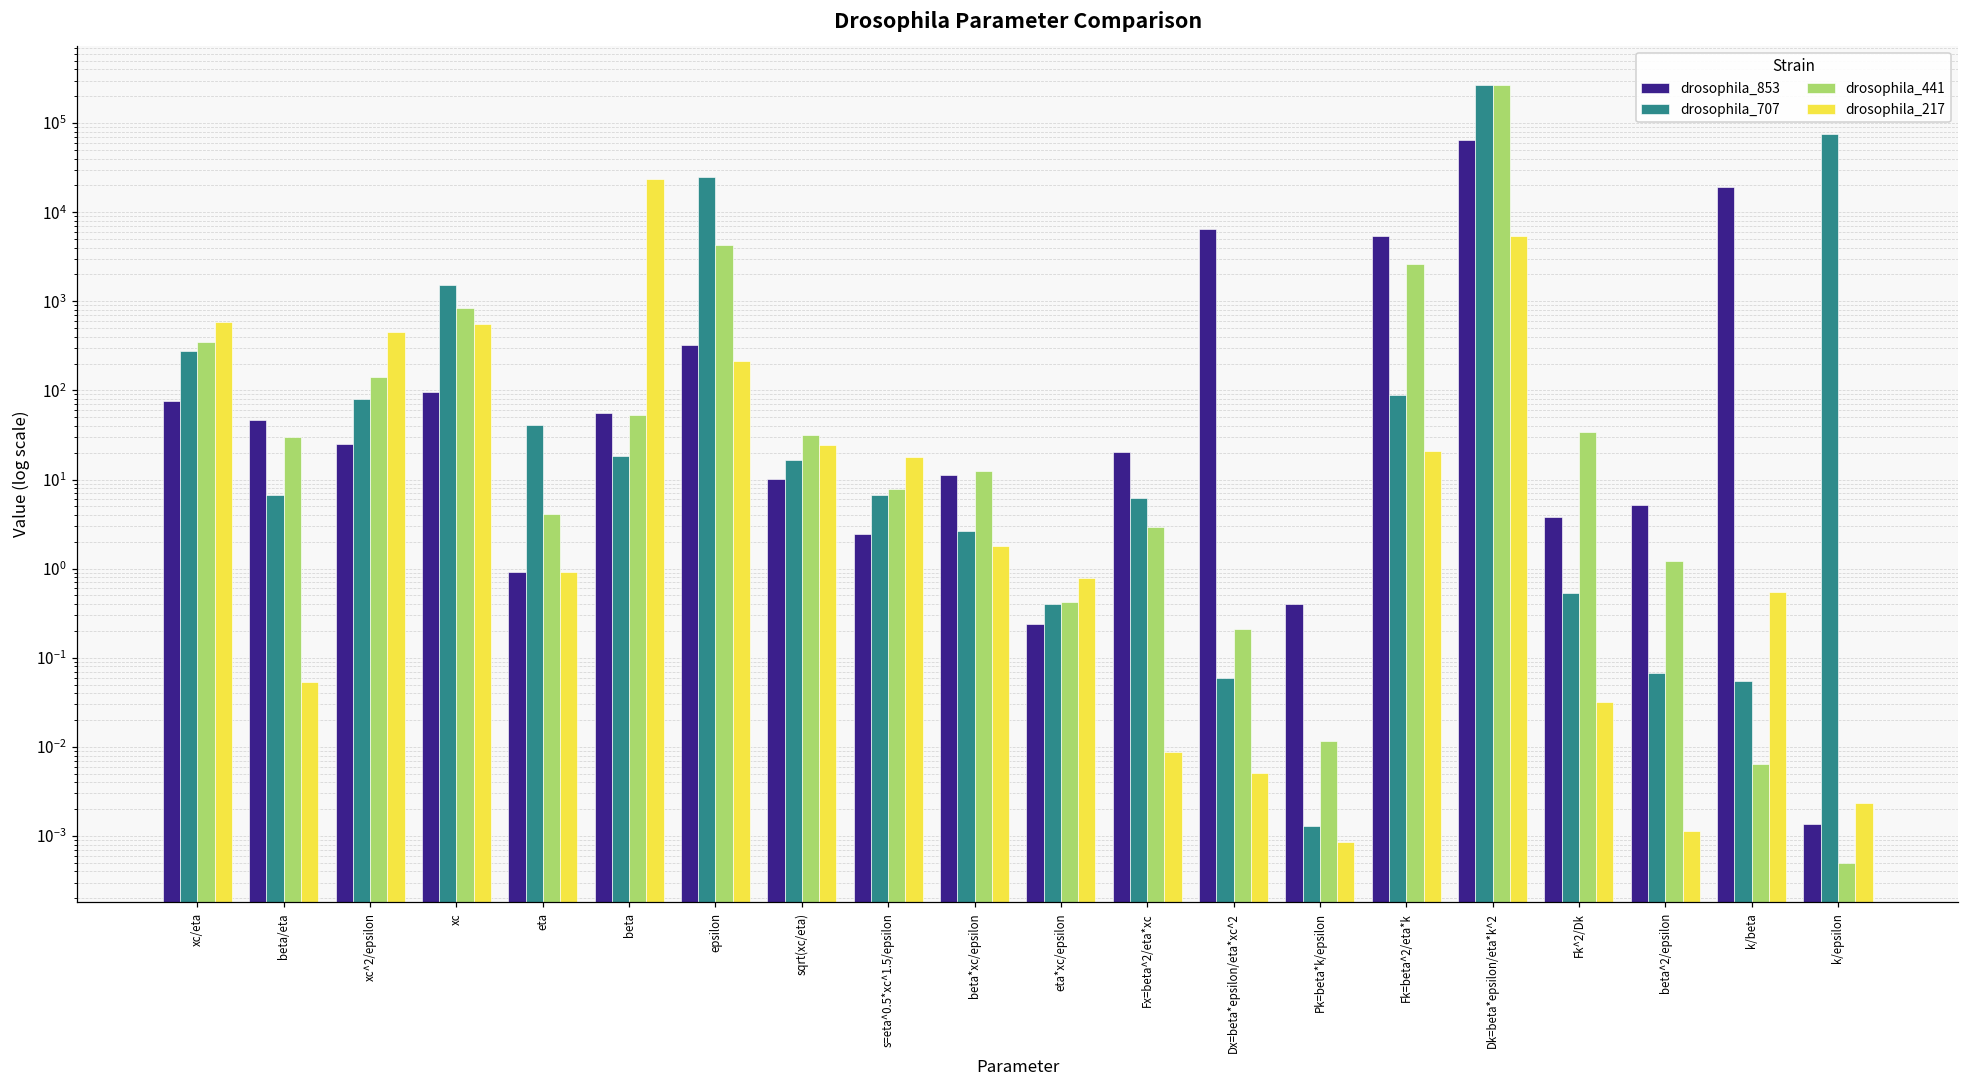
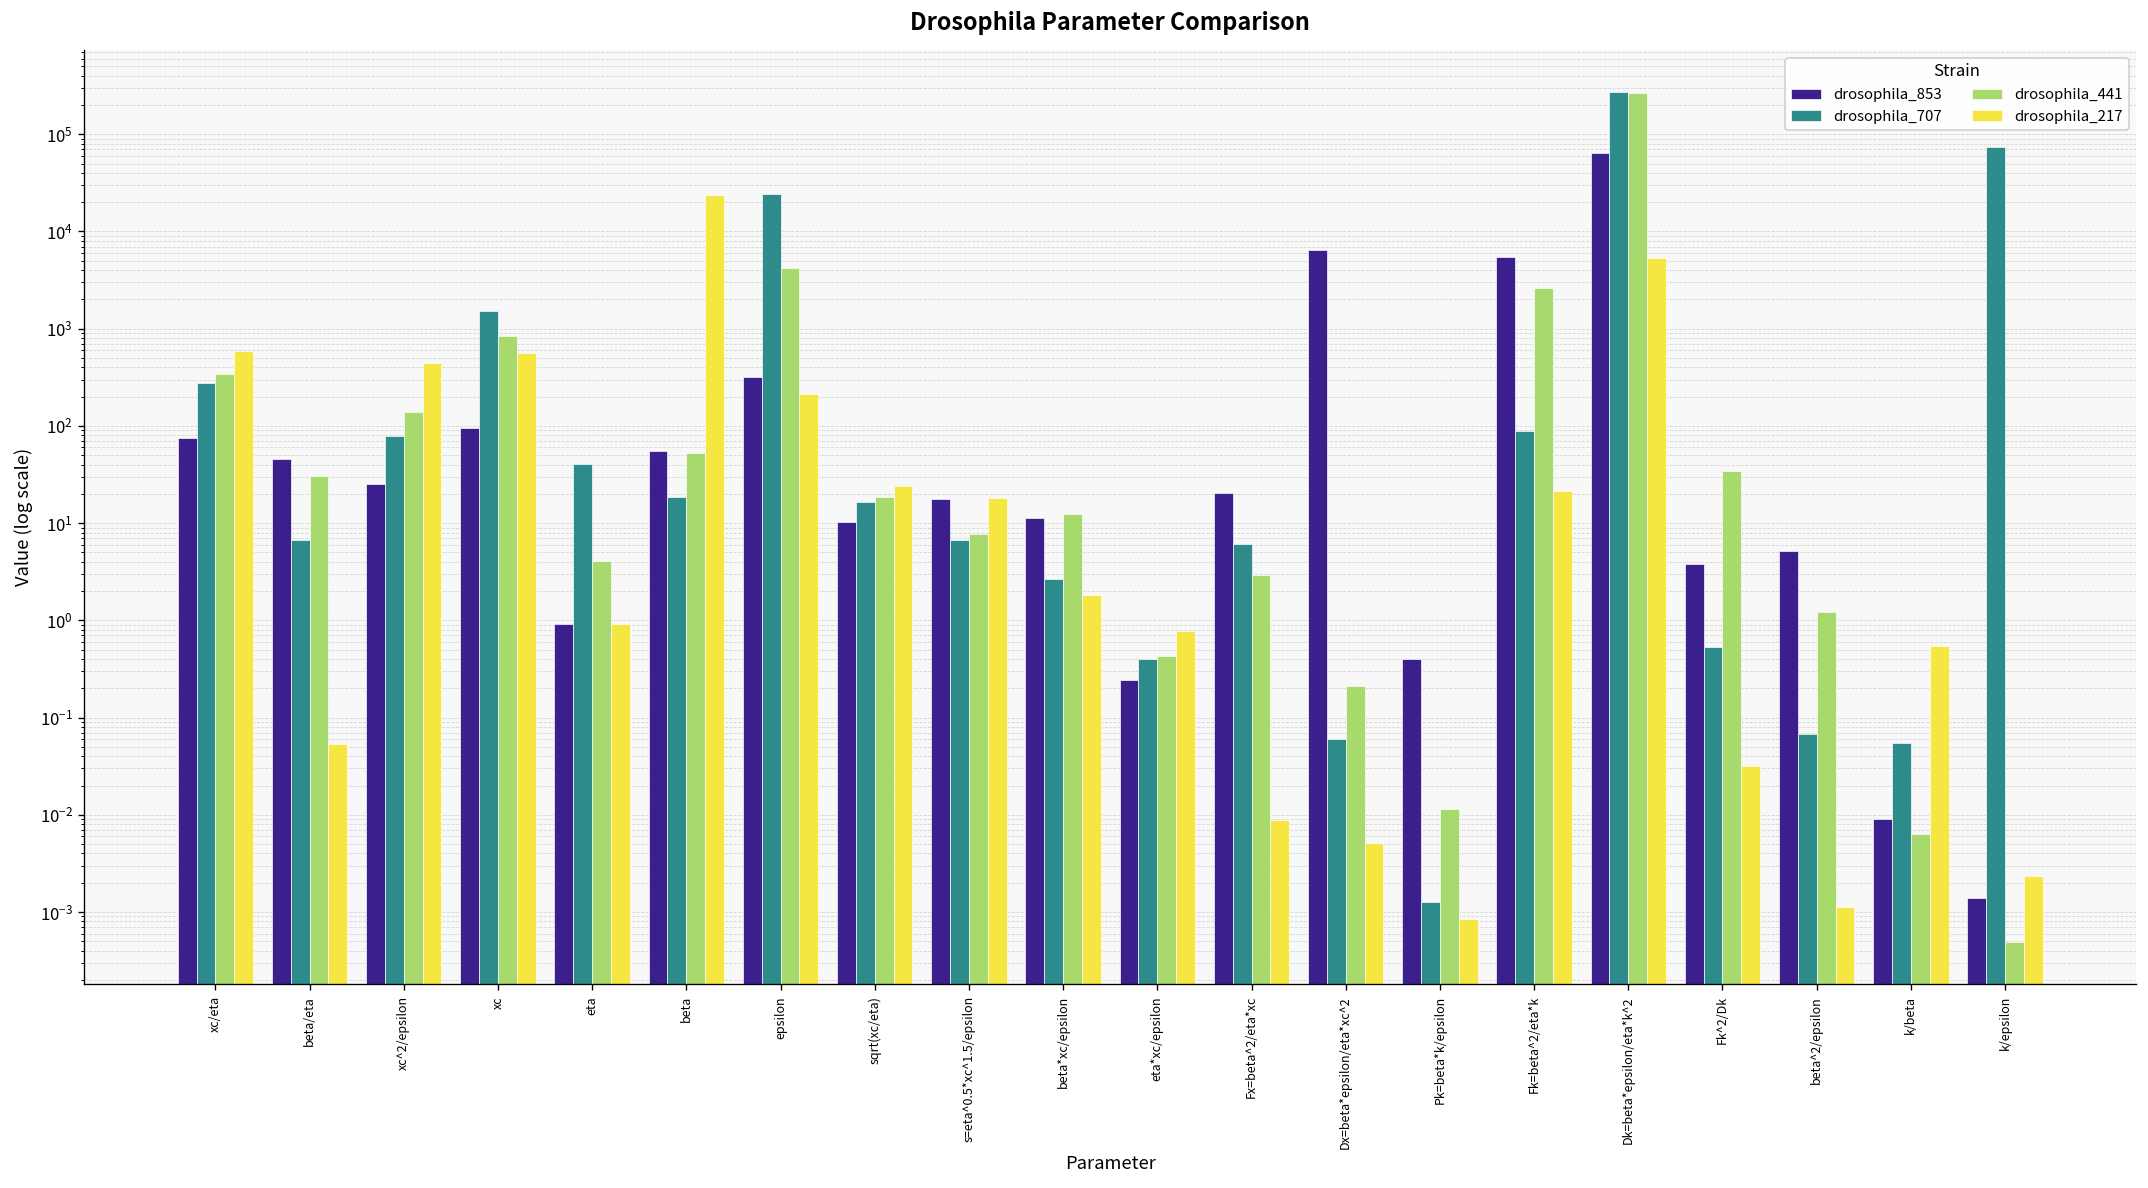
drosophila_441, sqrt(xc/eta): 32 -> 19
drosophila_853, s=eta^0.5*xc^1.5/epsilon: 2.4 -> 18
drosophila_853, k/beta: 19000 -> 0.009
